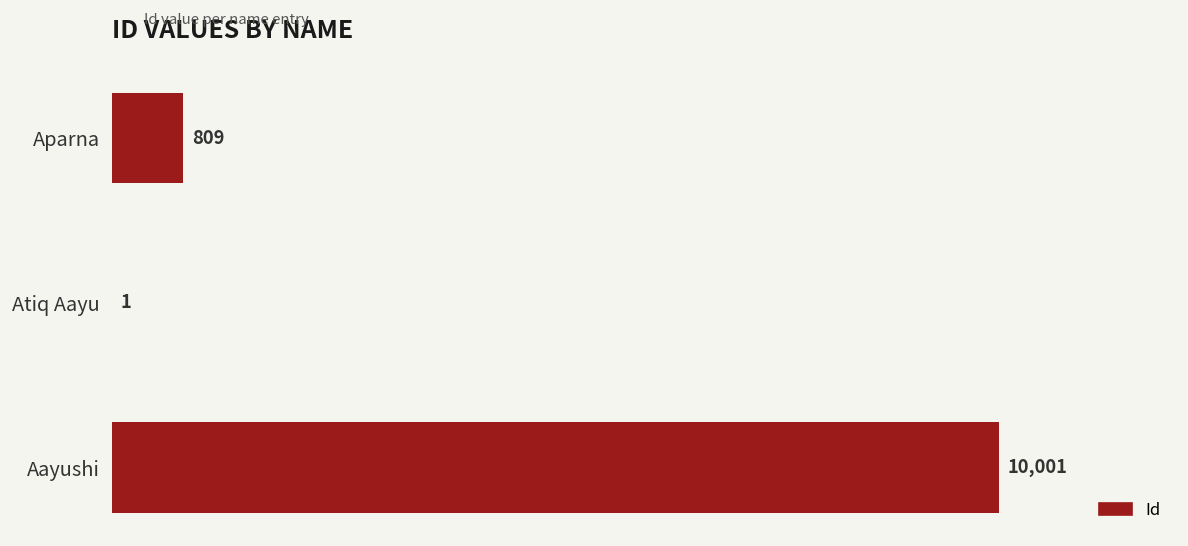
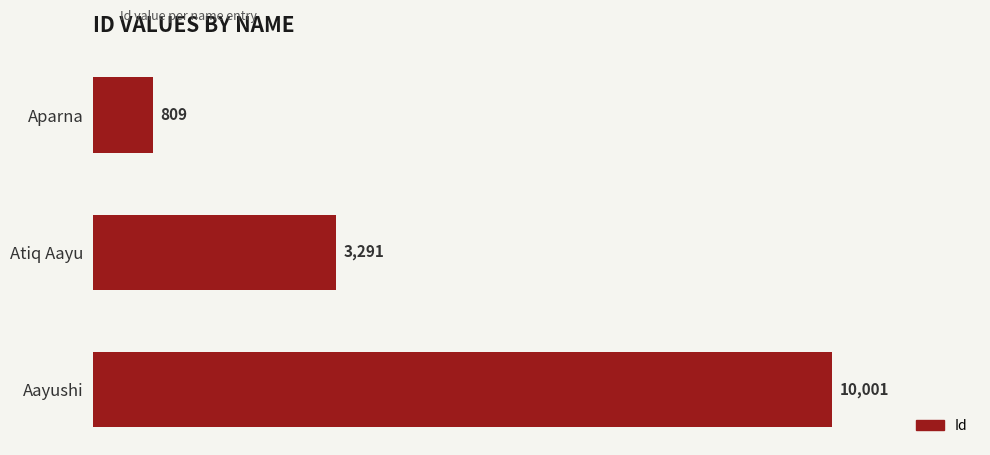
Atiq Aayu: 1 -> 3,291
